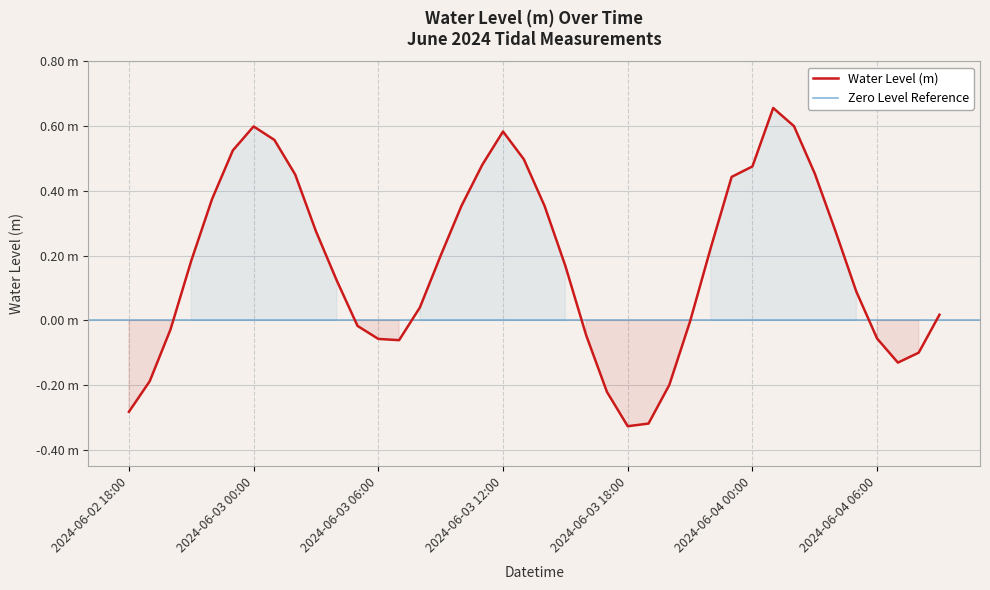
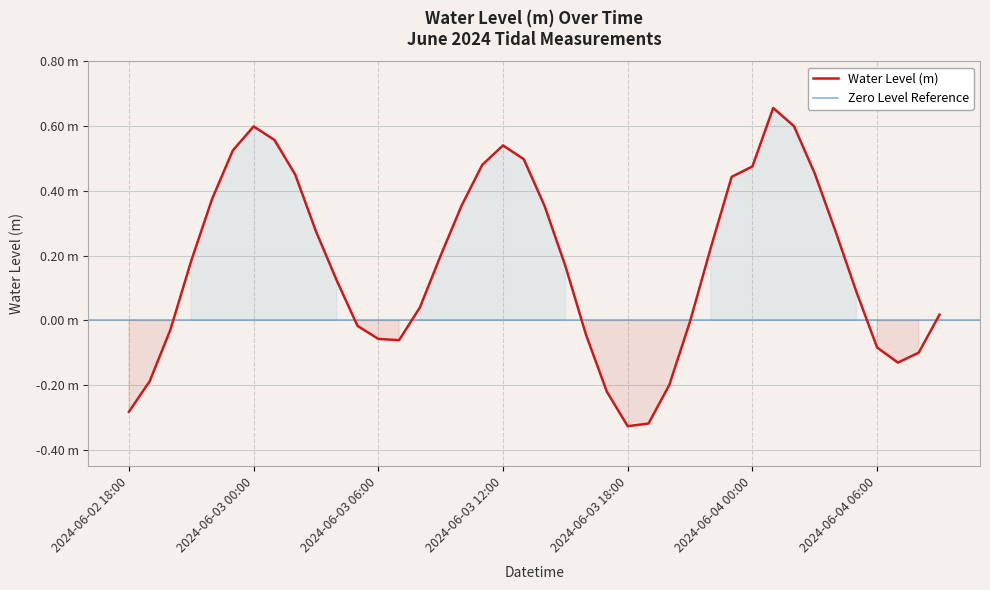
2024-06-03 12:00: 0.58 m -> 0.54 m
2024-06-04 06:00: -0.06 m -> -0.08 m
